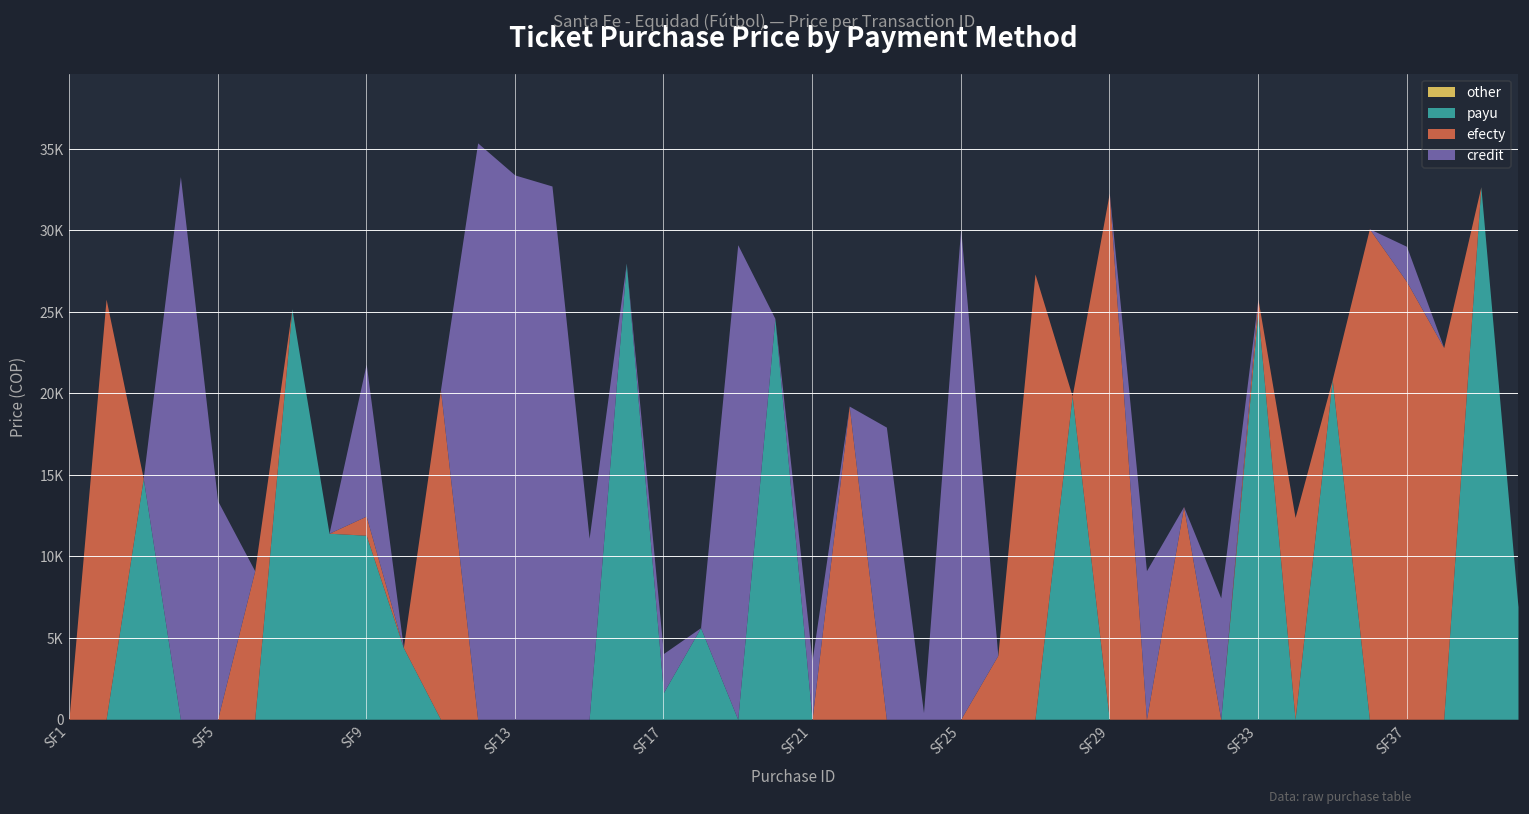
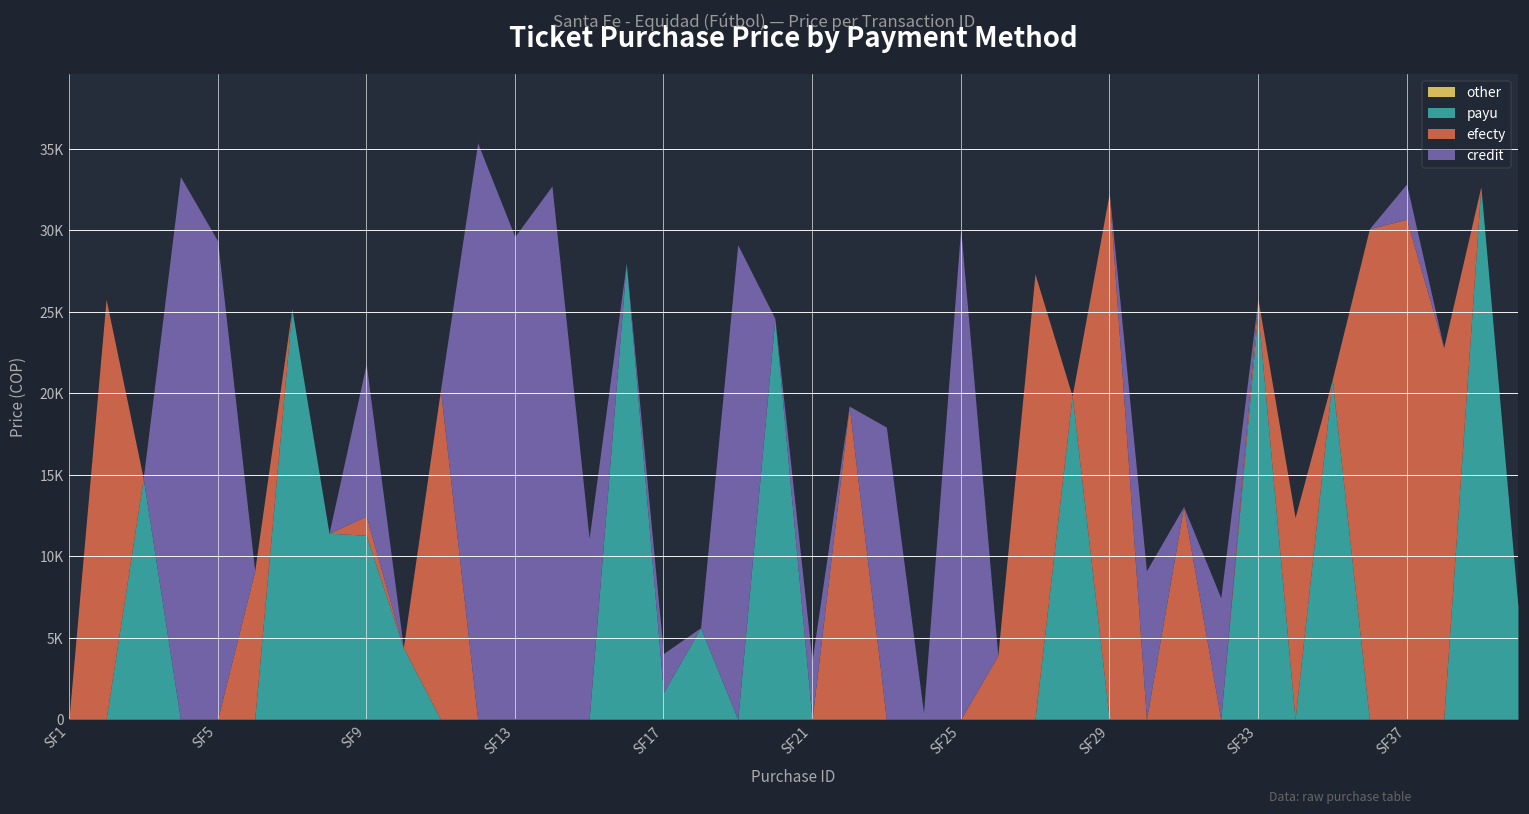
credit, SF5: 13400 -> 29400
credit, SF13: 33400 -> 29600
efecty, SF37: 26900 -> 30700
